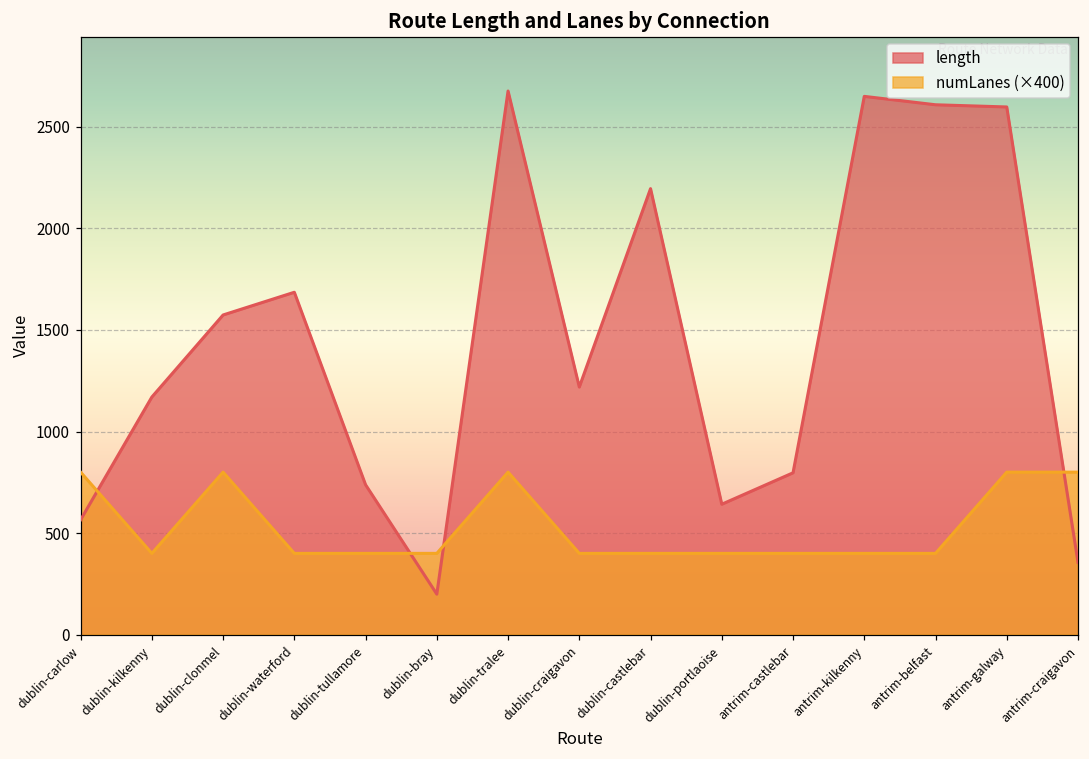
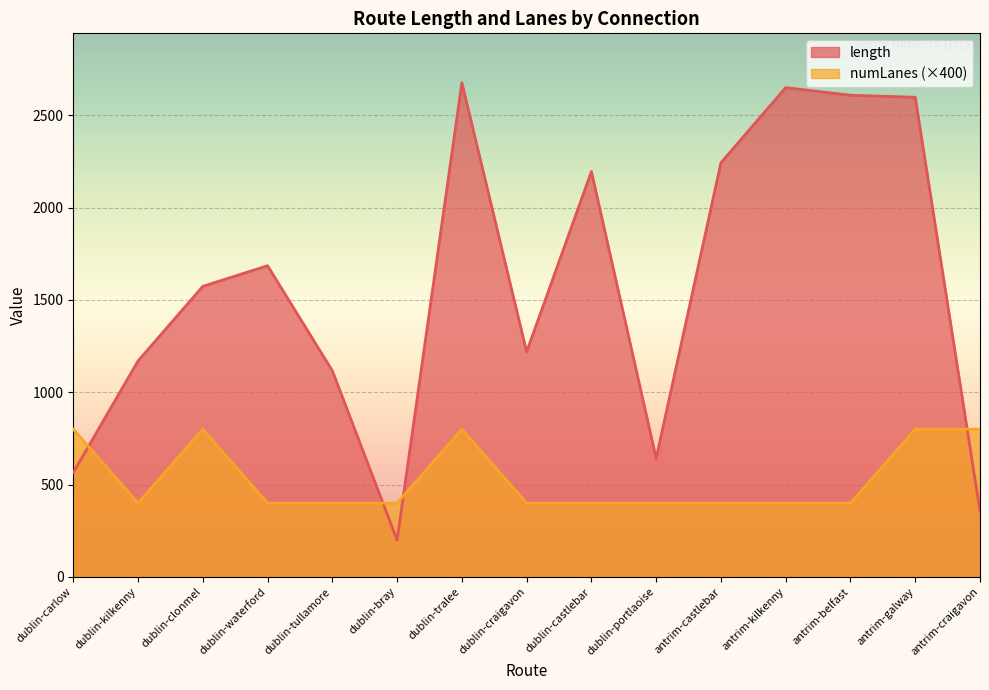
length, dublin-tullamore: 740 -> 1120
length, antrim-castlebar: 800 -> 2240
